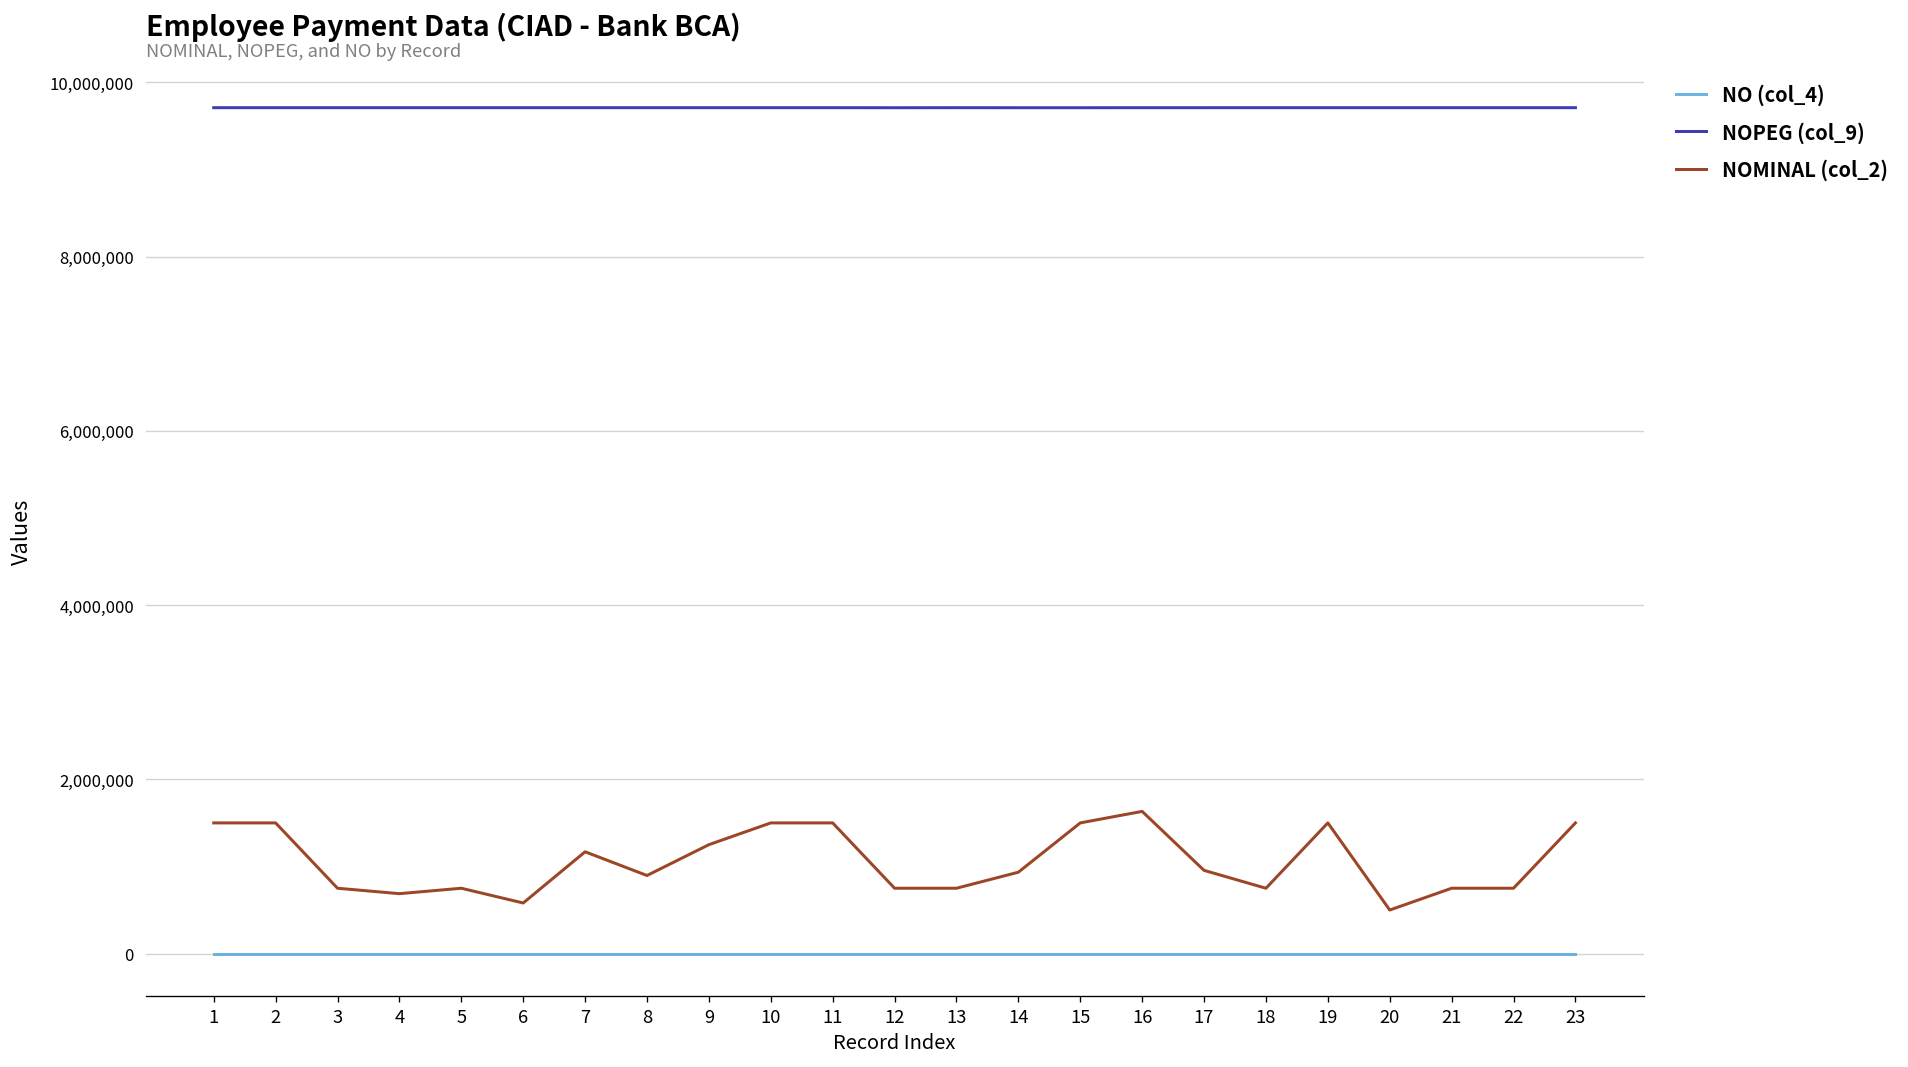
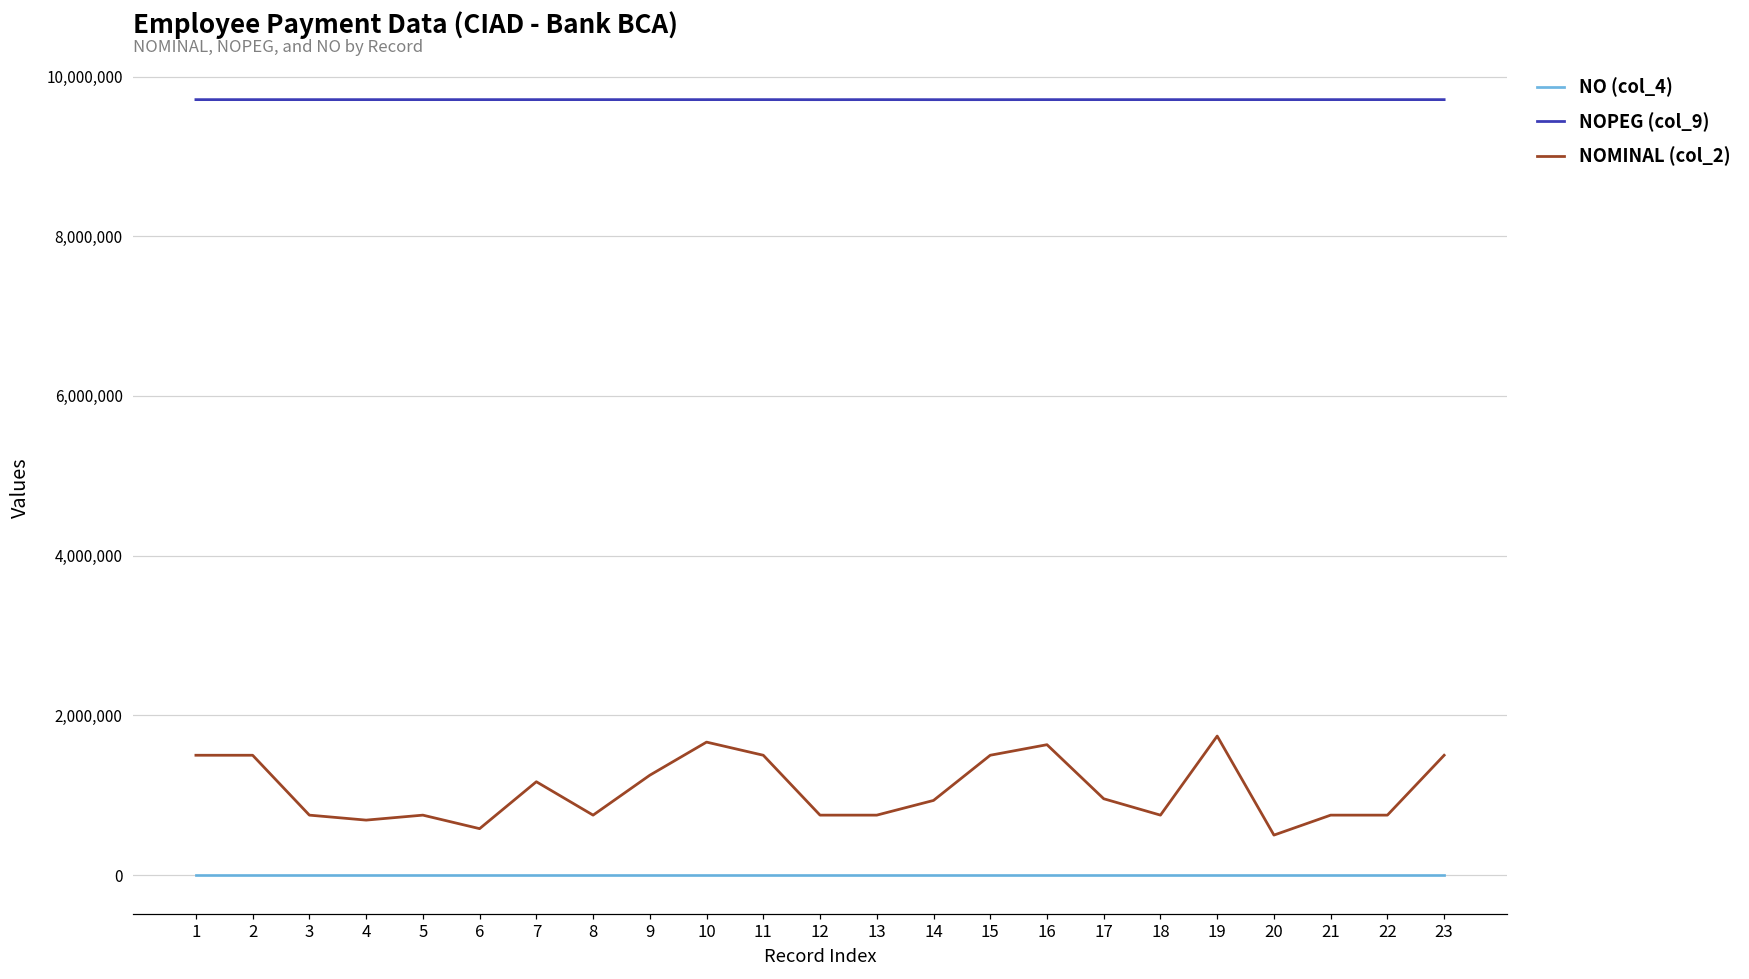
NOMINAL (col_2), 8: 900,000 -> 800,000
NOMINAL (col_2), 10: 1,500,000 -> 1,700,000
NOMINAL (col_2), 19: 1,500,000 -> 1,700,000
